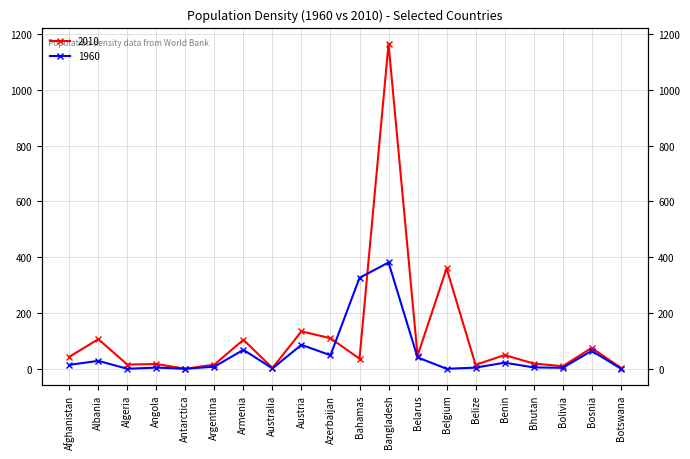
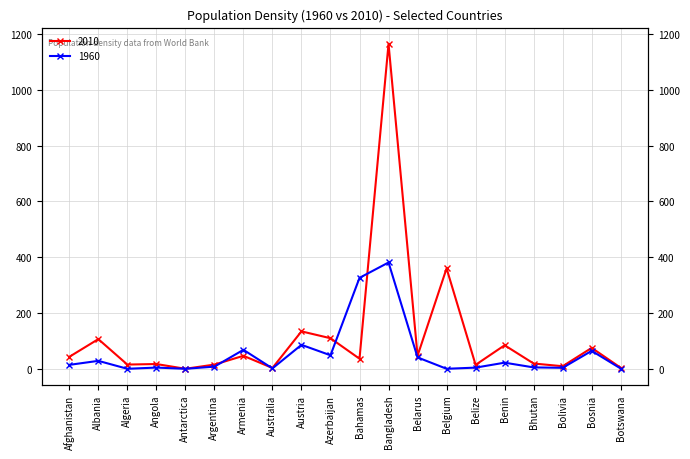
2010, Armenia: 100 -> 50
2010, Benin: 50 -> 80
